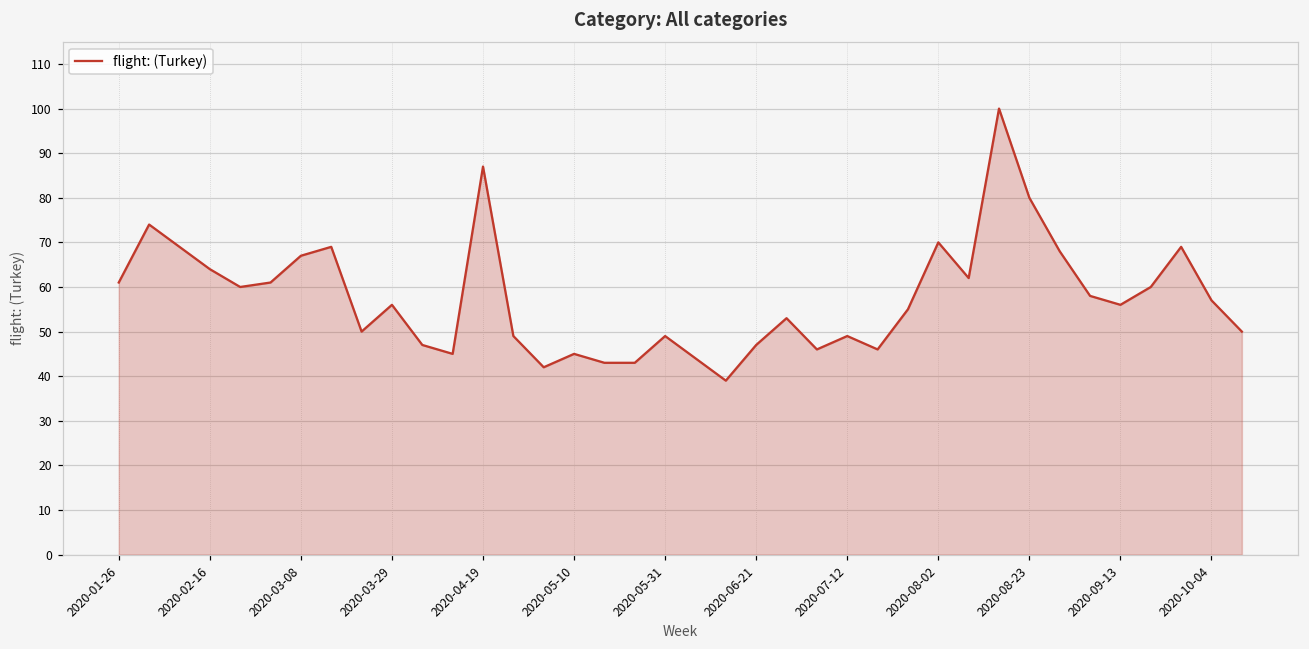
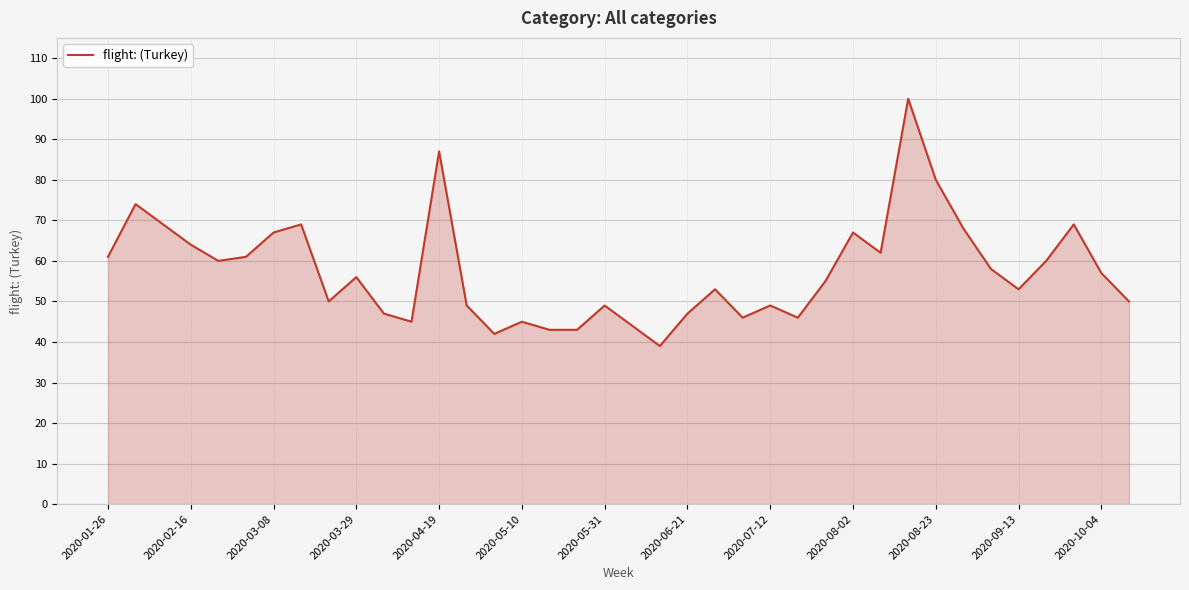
2020-08-02: 70 -> 67
2020-09-13: 56 -> 53
